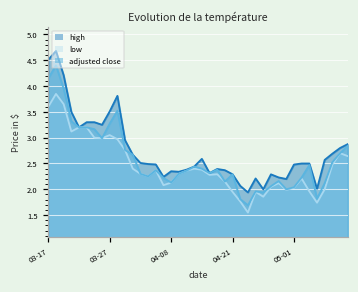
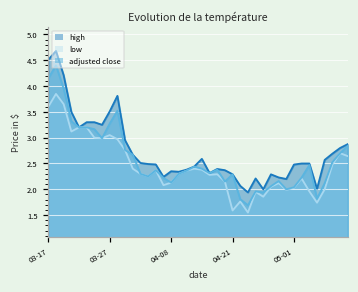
low, 04-21: 2.0 -> 1.6
